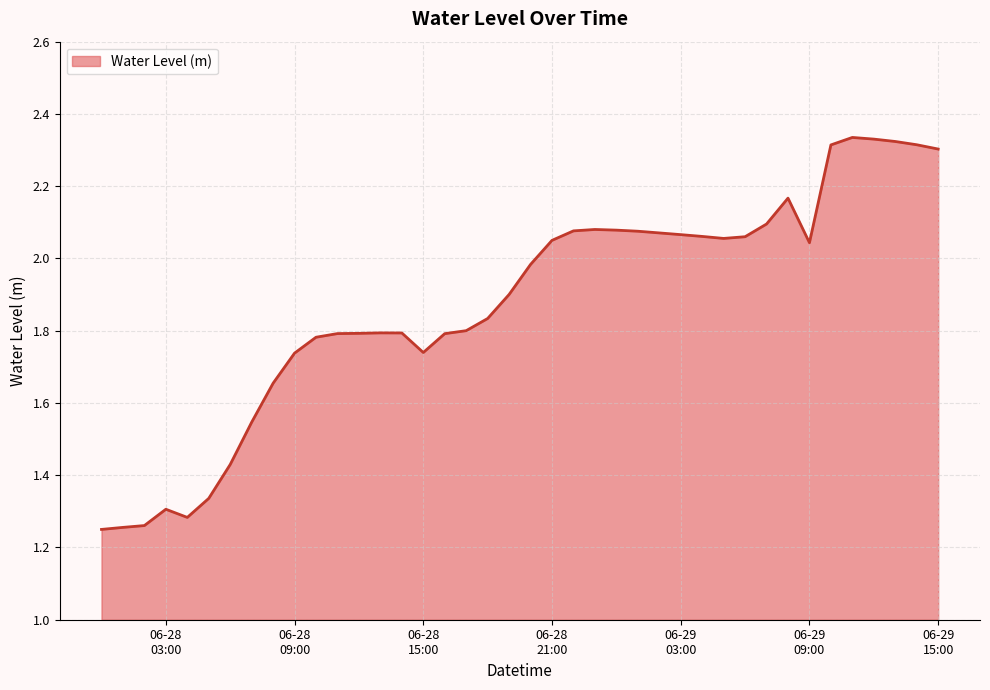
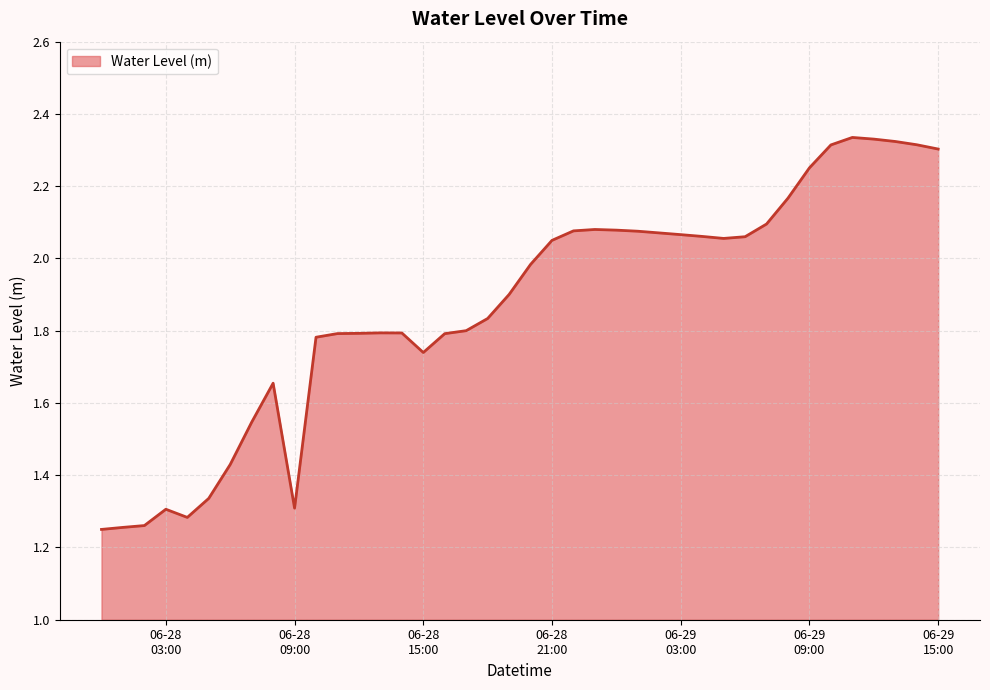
06-28 09:00: 1.74 -> 1.31
06-29 09:00: 2.04 -> 2.25
